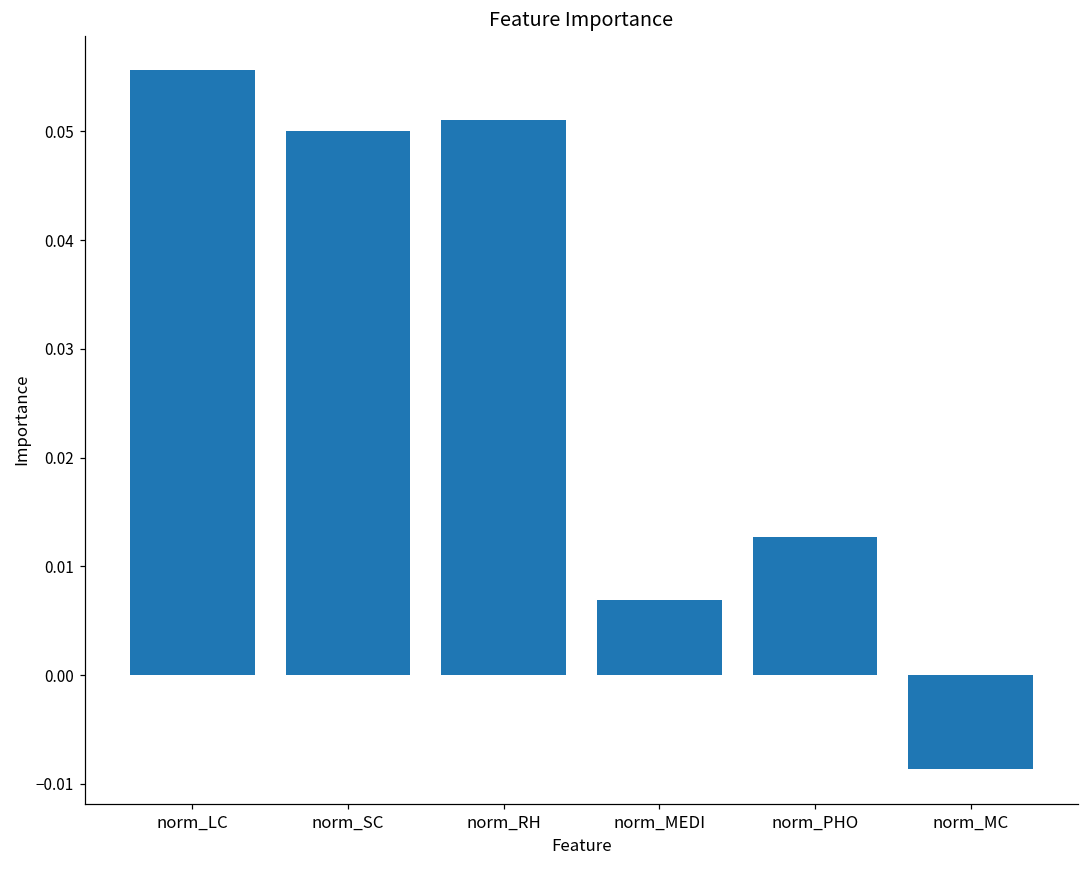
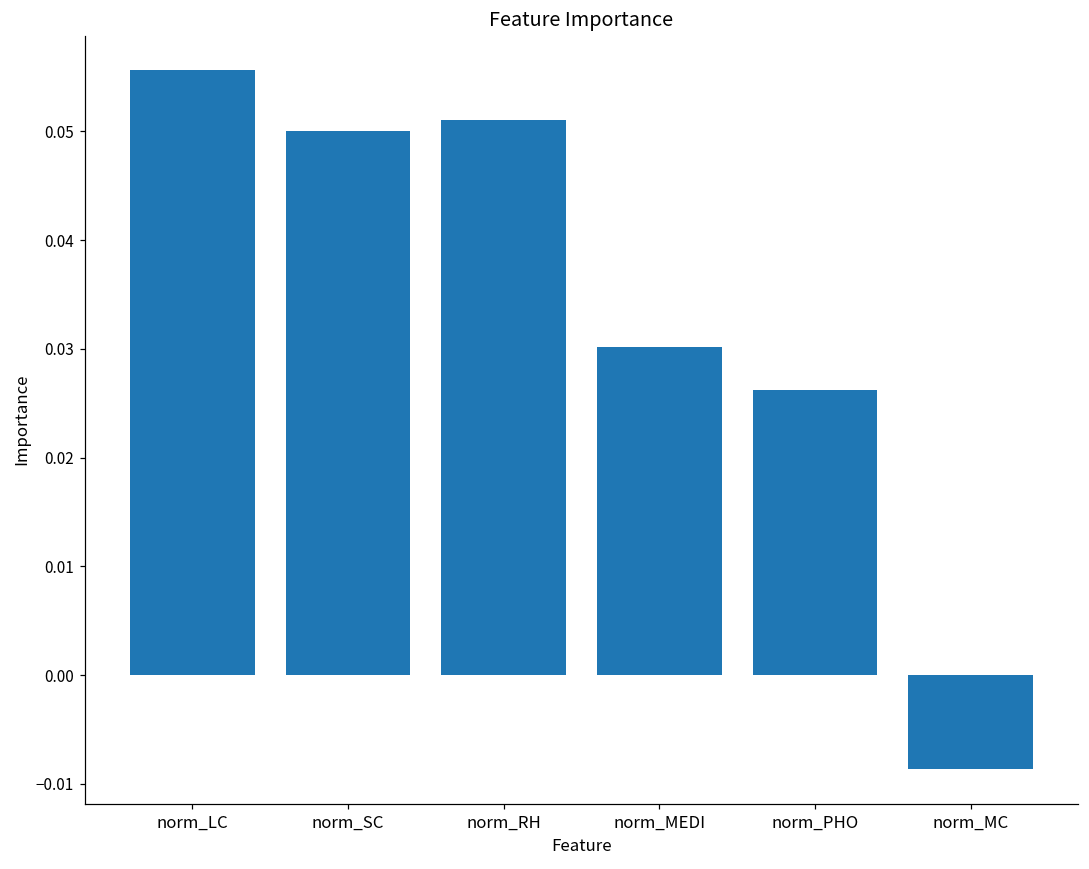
norm_MEDI: 0.007 -> 0.030
norm_PHO: 0.013 -> 0.026
